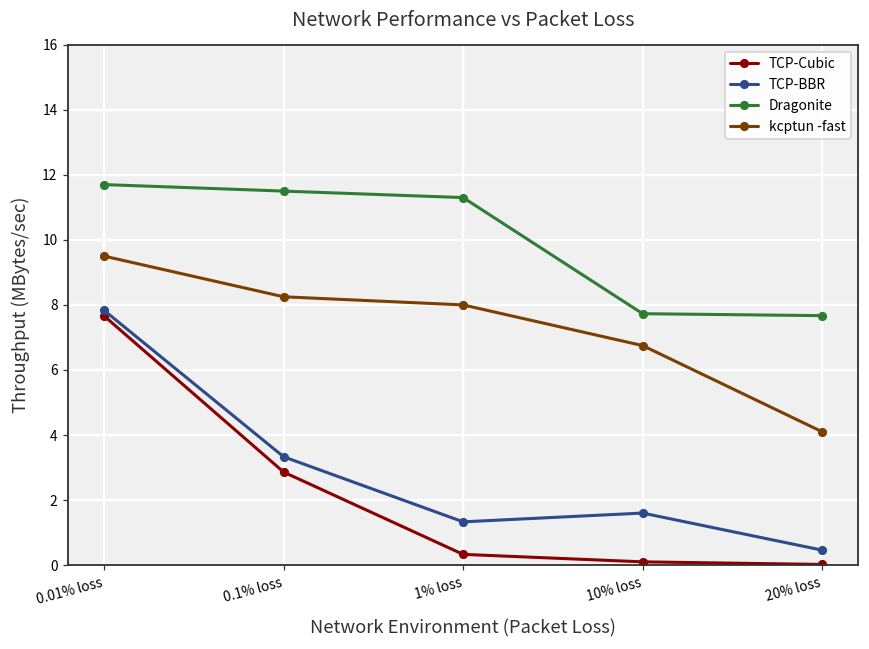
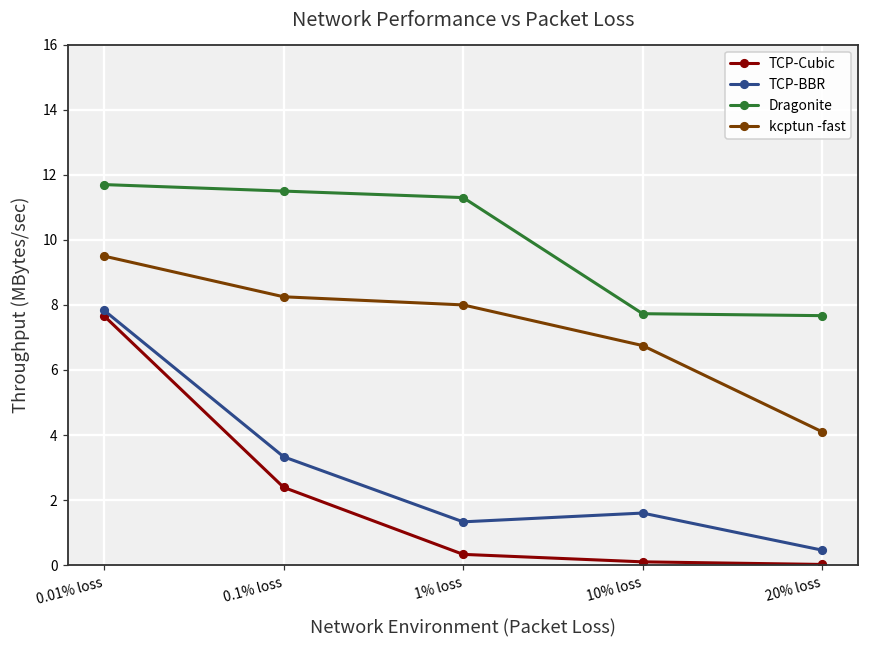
TCP-Cubic, 0.1% loss: 2.9 -> 2.4
